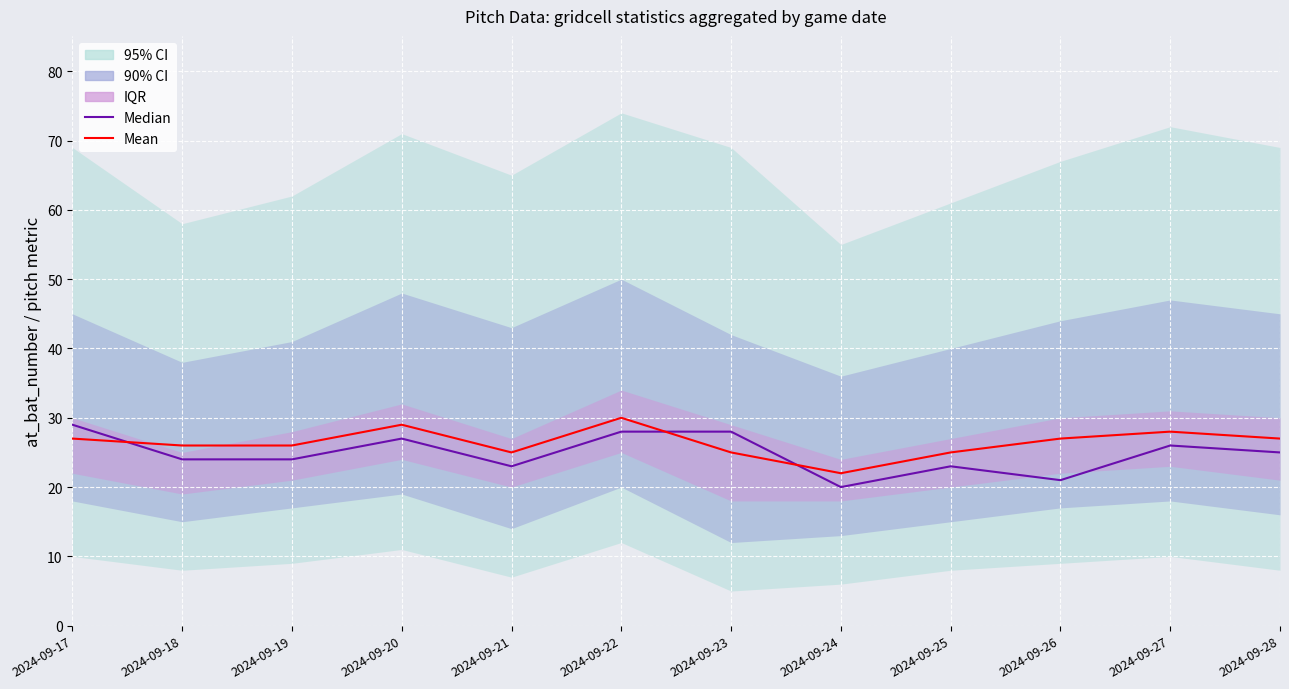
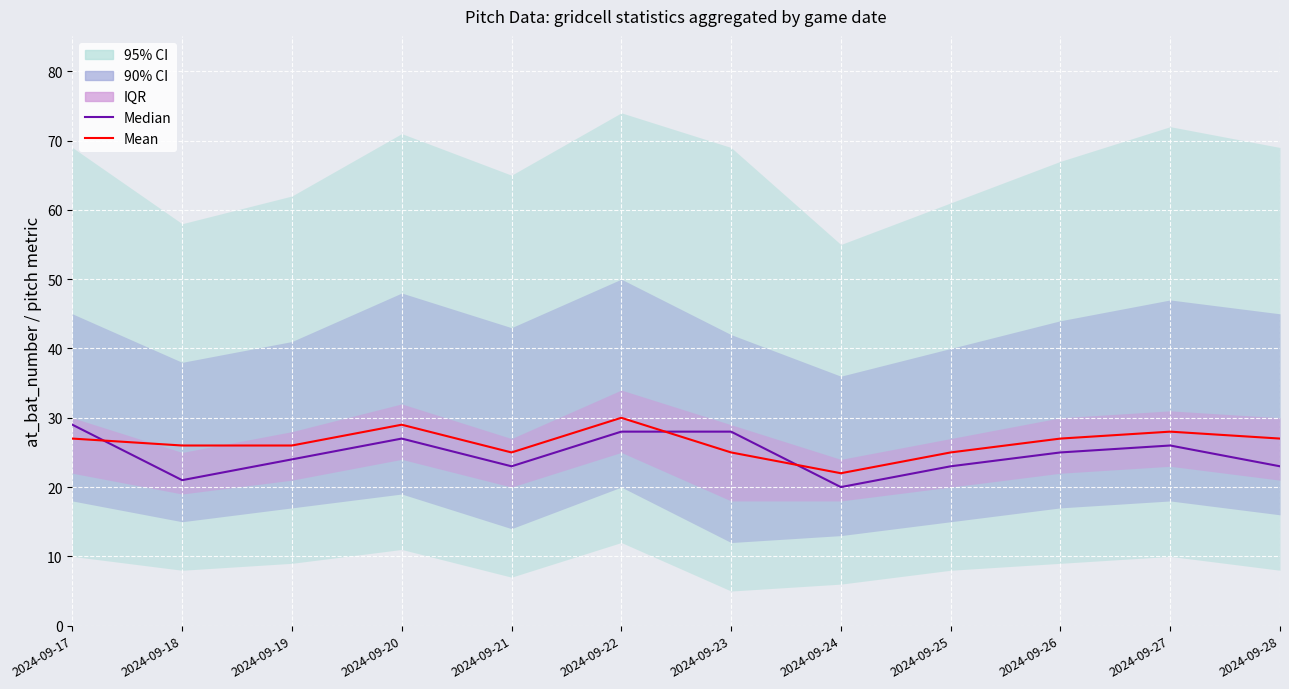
Median, 2024-09-18: 24 -> 21
Median, 2024-09-26: 21 -> 25
Median, 2024-09-28: 25 -> 23
